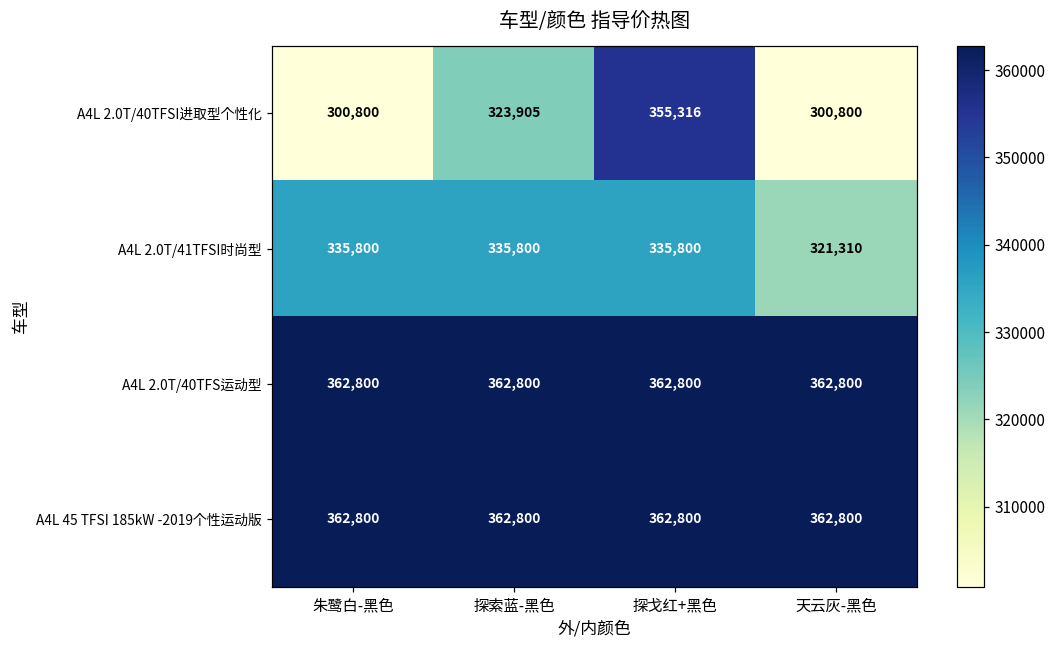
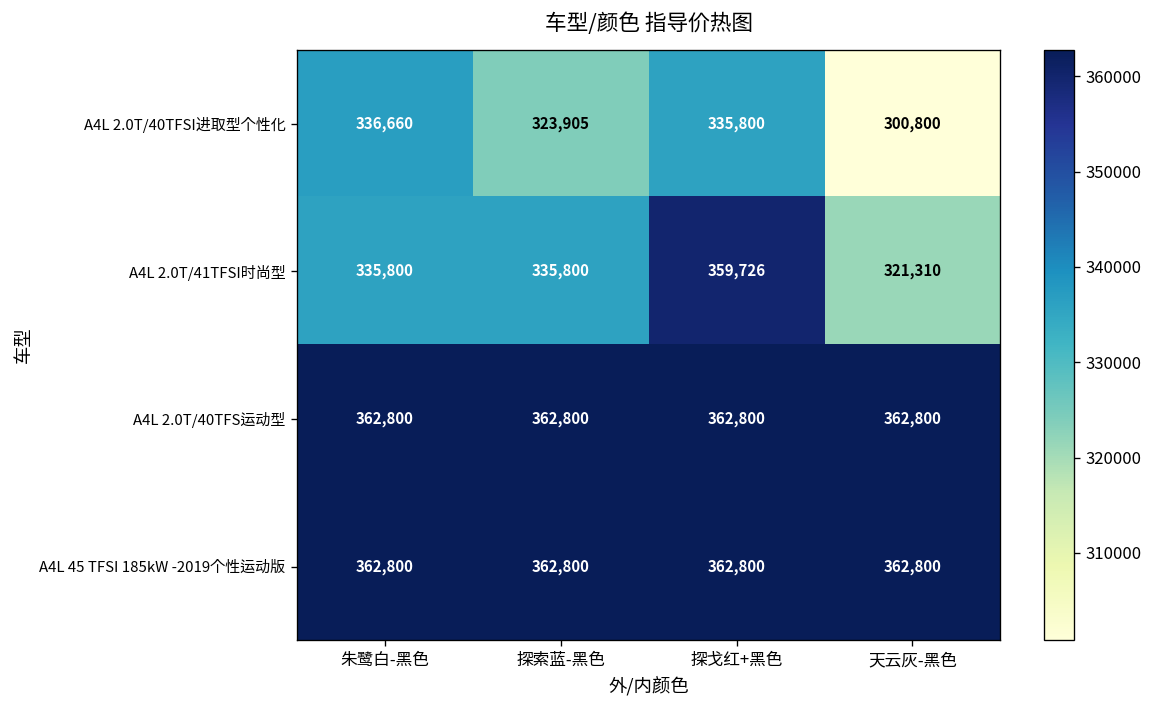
A4L 2.0T/40TFSI进取型个性化, 朱鹭白-黑色: 300,800 -> 336,660
A4L 2.0T/40TFSI进取型个性化, 探戈红+黑色: 355,316 -> 335,800
A4L 2.0T/41TFSI时尚型, 探戈红+黑色: 335,800 -> 359,726
